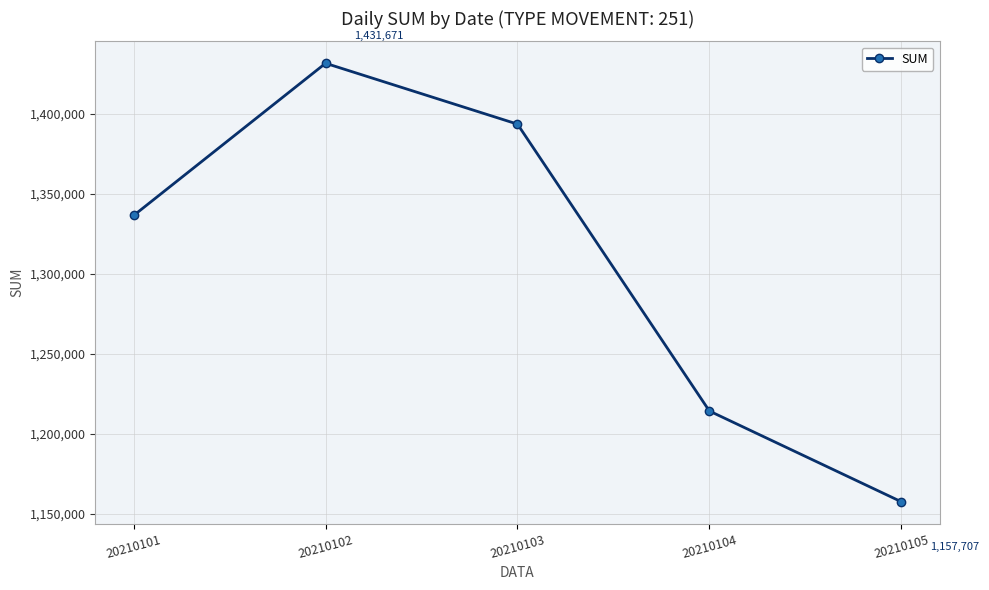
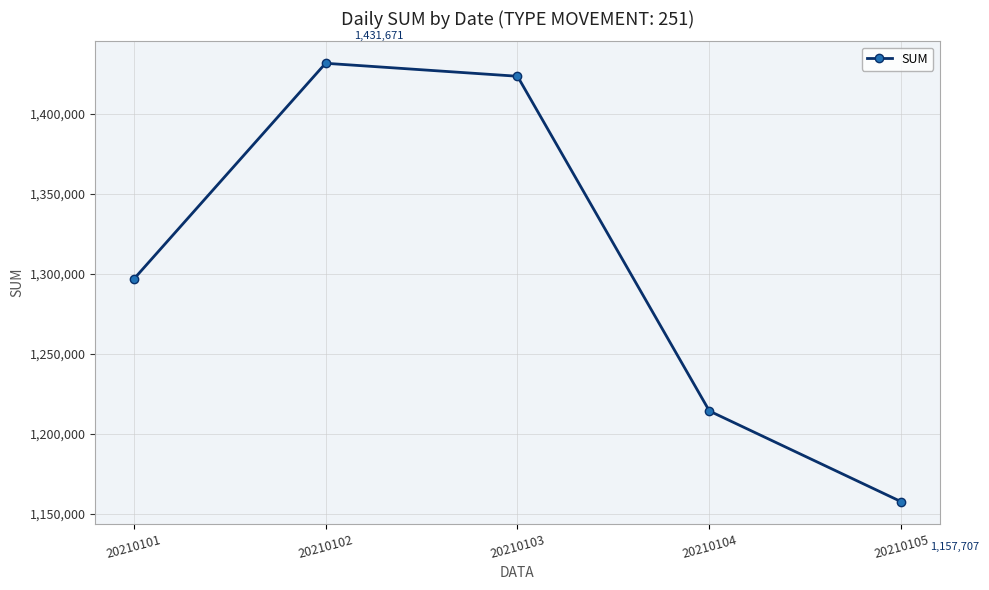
20210101: 1,337,000 -> 1,297,000
20210103: 1,394,000 -> 1,424,000
